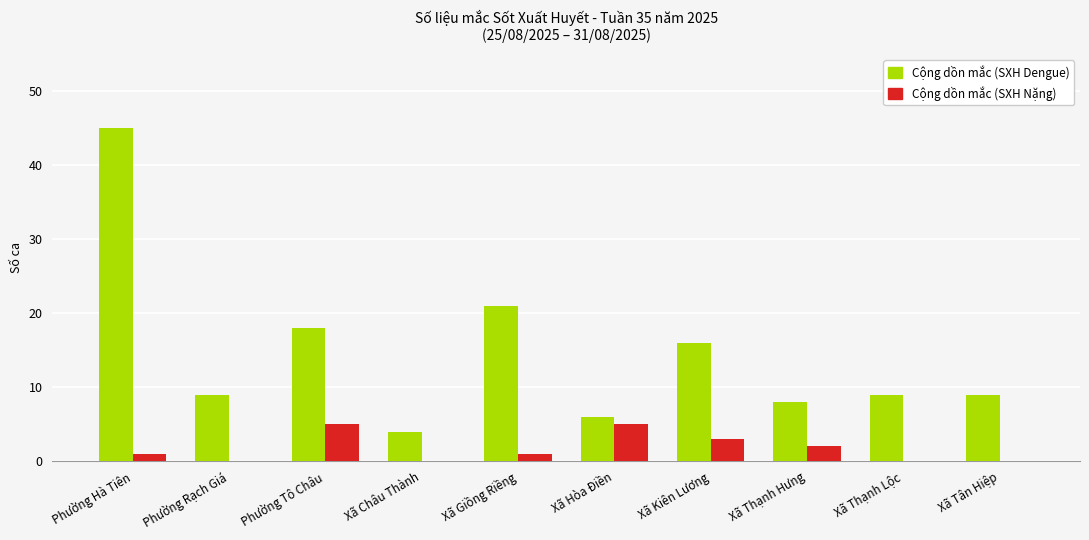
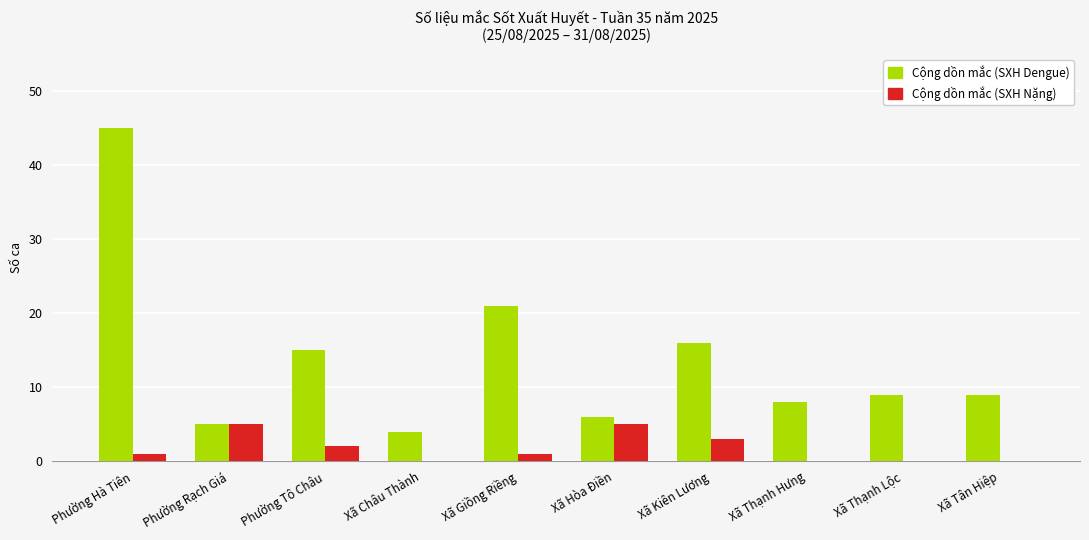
Cộng dồn mắc (SXH Dengue), Phường Rạch Giá: 9 -> 5
Cộng dồn mắc (SXH Nặng), Phường Rạch Giá: 0 -> 5
Cộng dồn mắc (SXH Dengue), Phường Tô Châu: 18 -> 15
Cộng dồn mắc (SXH Nặng), Phường Tô Châu: 5 -> 2
Cộng dồn mắc (SXH Nặng), Xã Thạnh Hưng: 2 -> 0
